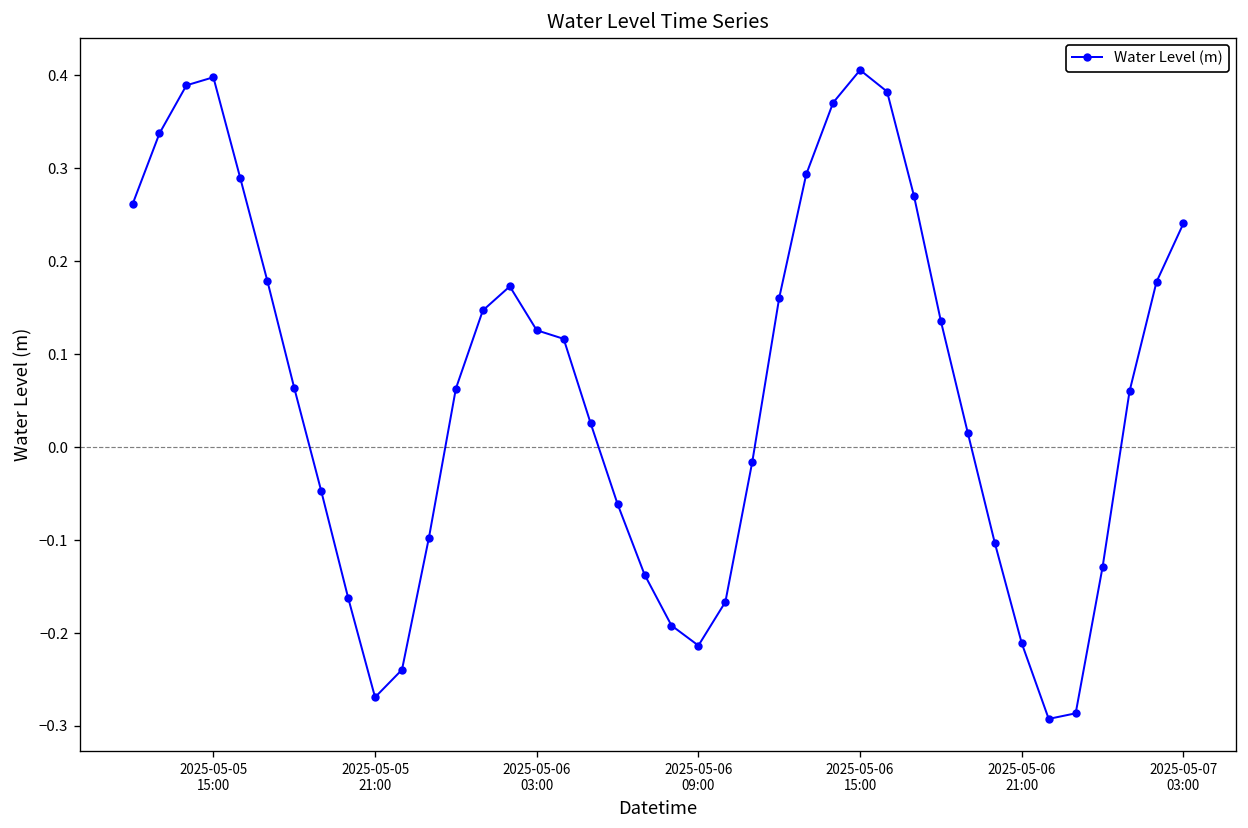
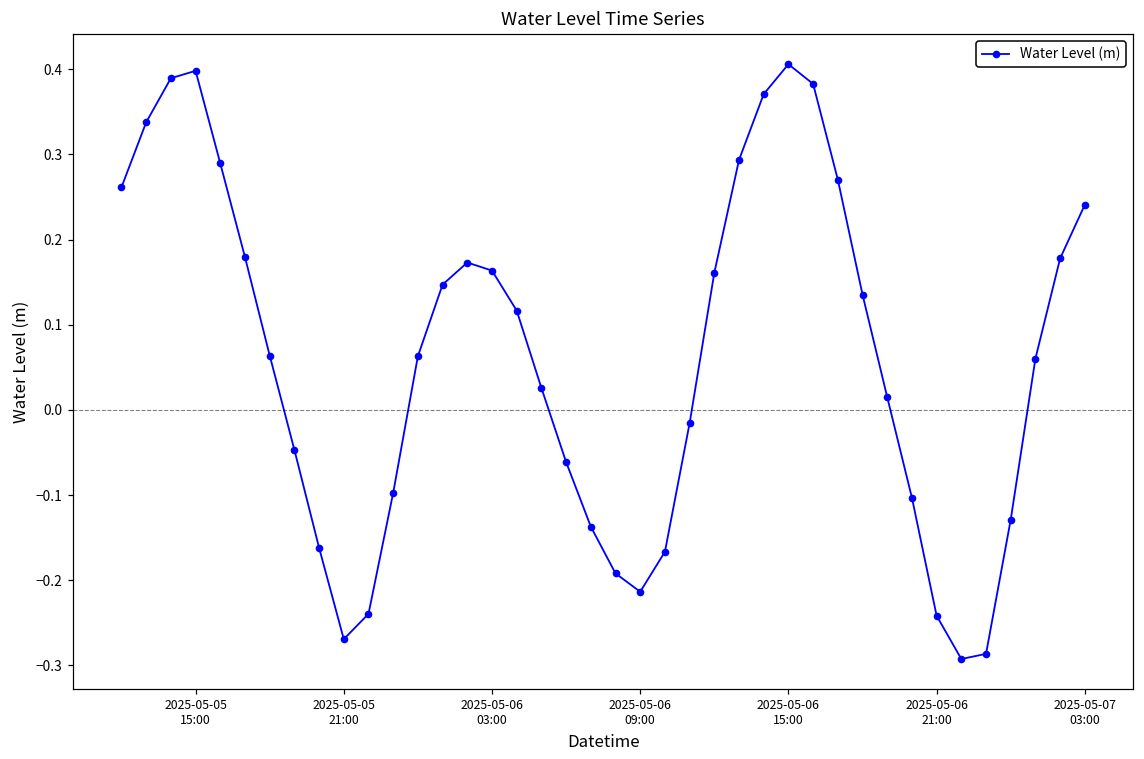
2025-05-06 03:00: 0.13 -> 0.16
2025-05-06 21:00: -0.21 -> -0.24
